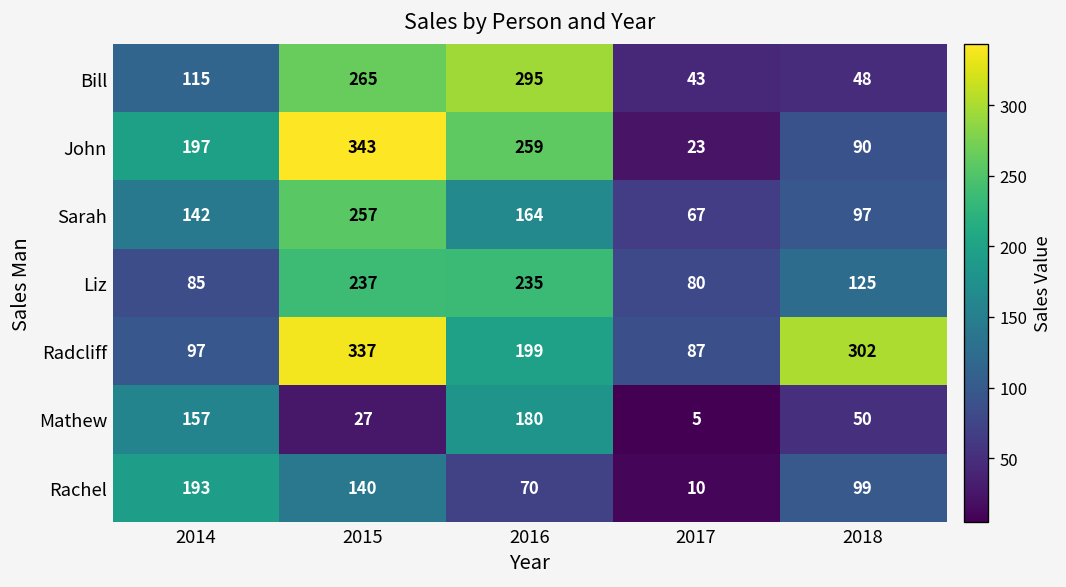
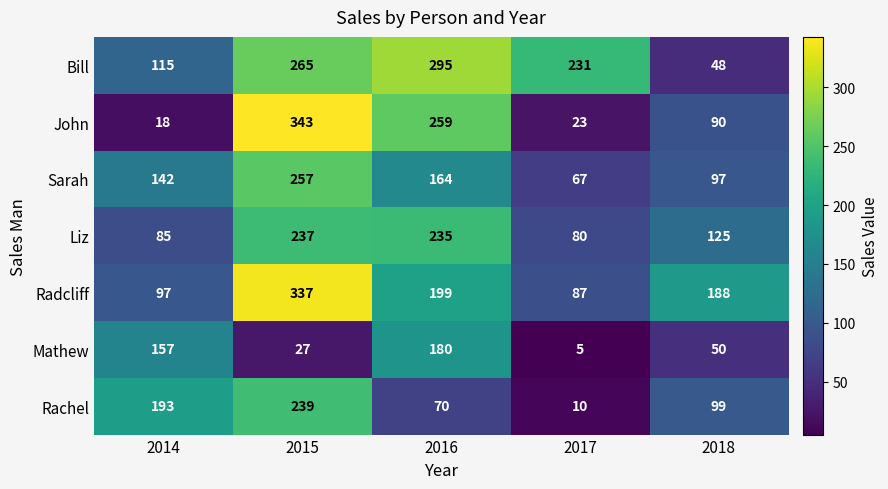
Bill, 2017: 43 -> 231
John, 2014: 197 -> 18
Radcliff, 2018: 302 -> 188
Rachel, 2015: 140 -> 239
